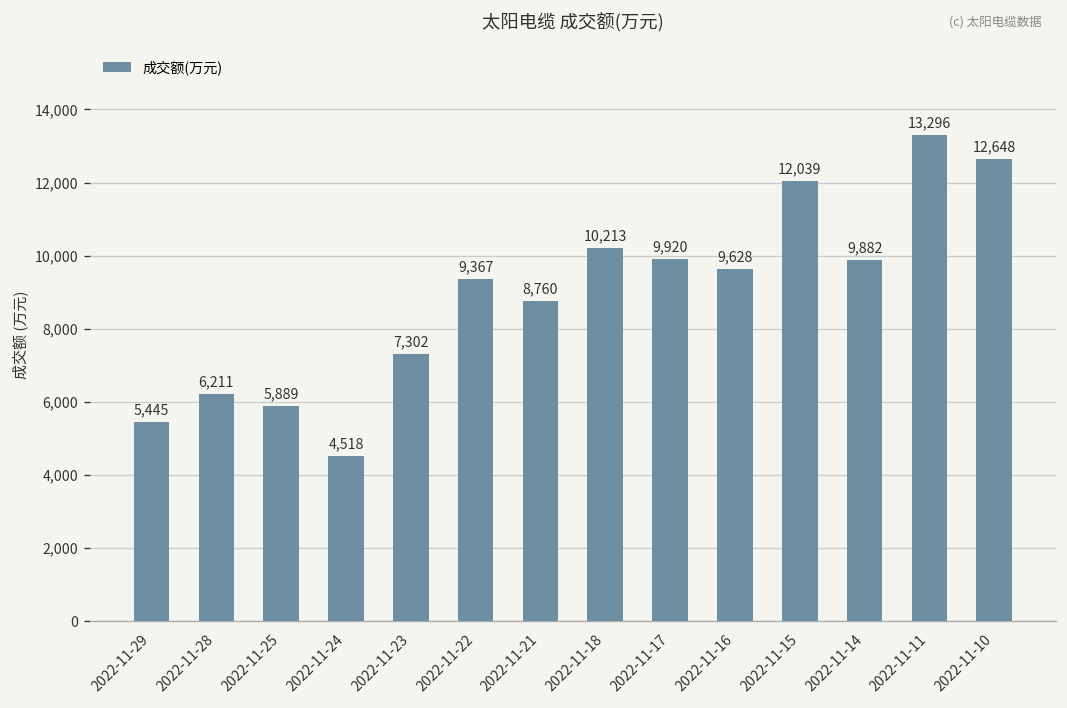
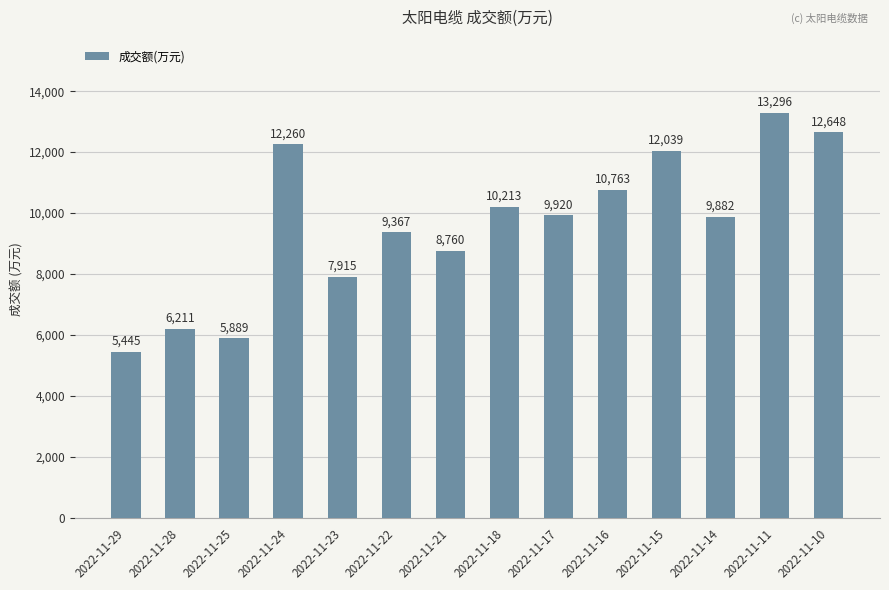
2022-11-24: 4,518 -> 12,260
2022-11-23: 7,302 -> 7,915
2022-11-16: 9,628 -> 10,763
